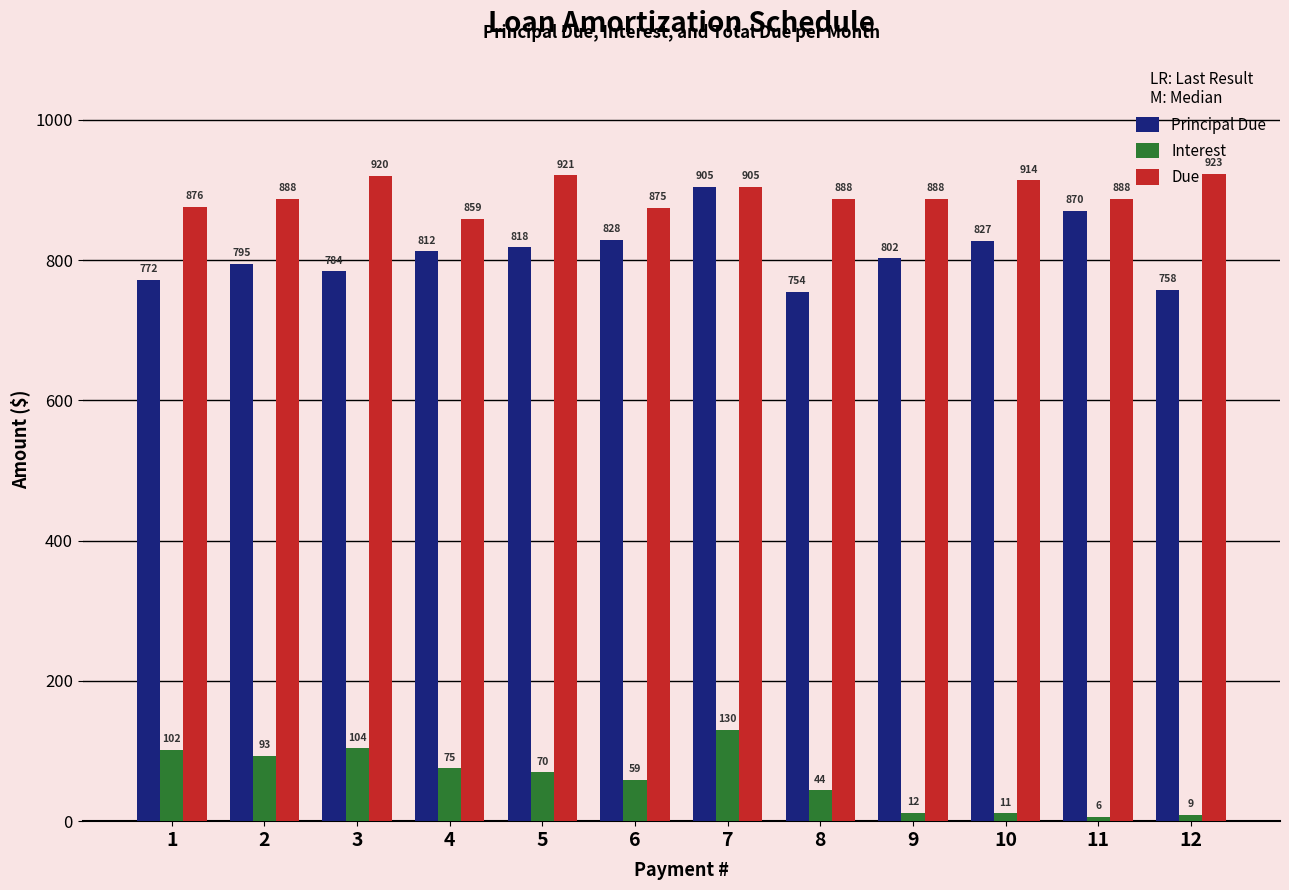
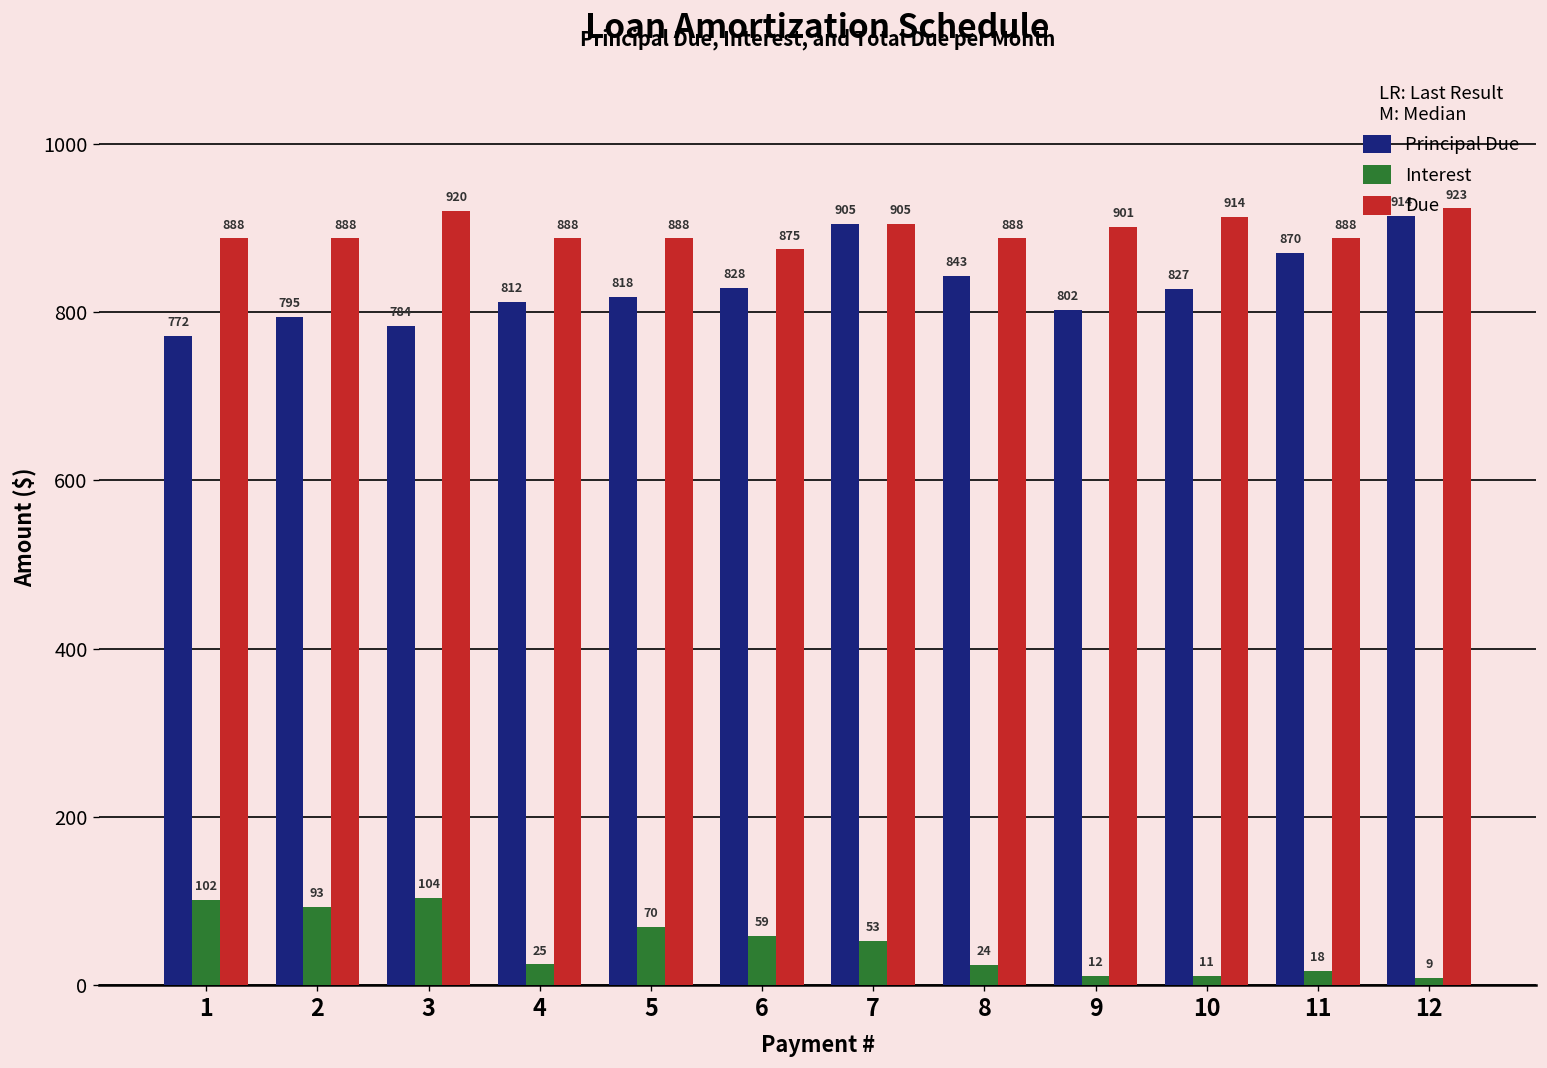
Due, 1: 876 -> 888
Interest, 4: 75 -> 25
Due, 4: 859 -> 888
Due, 5: 921 -> 888
Interest, 7: 130 -> 53
Principal Due, 8: 754 -> 843
Interest, 8: 44 -> 24
Due, 9: 888 -> 901
Interest, 11: 6 -> 18
Principal Due, 12: 758 -> 914
